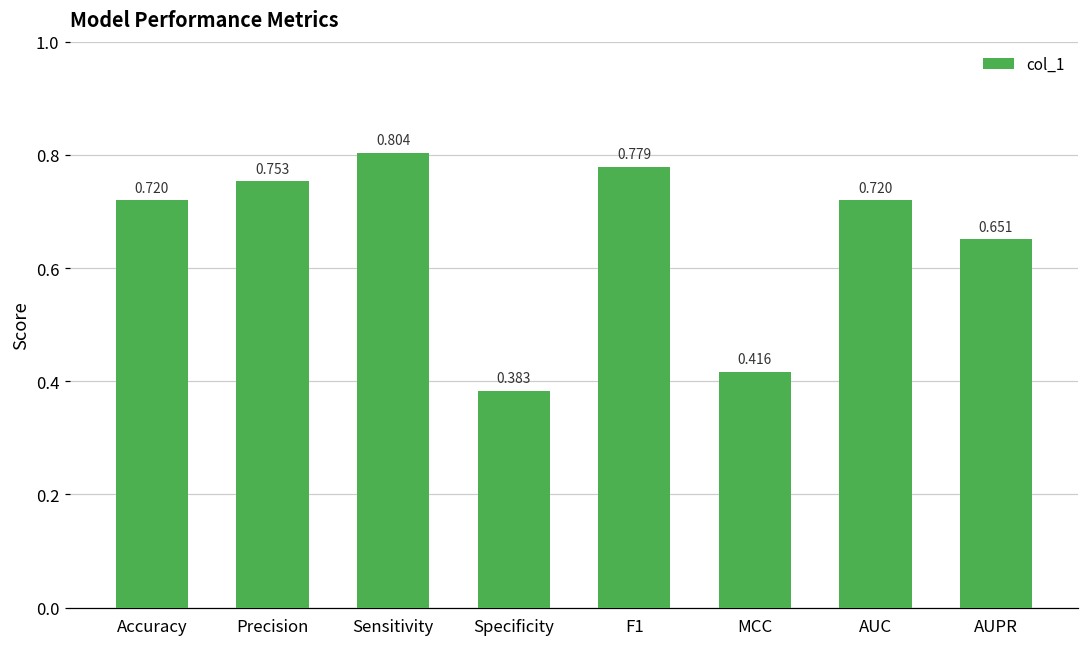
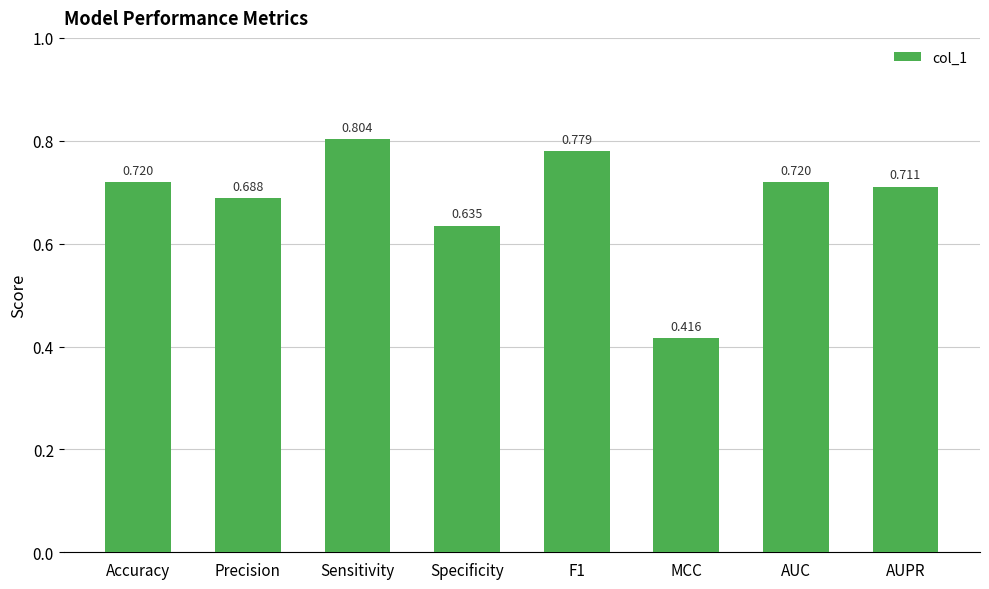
Precision: 0.753 -> 0.688
Specificity: 0.383 -> 0.635
AUPR: 0.651 -> 0.711
